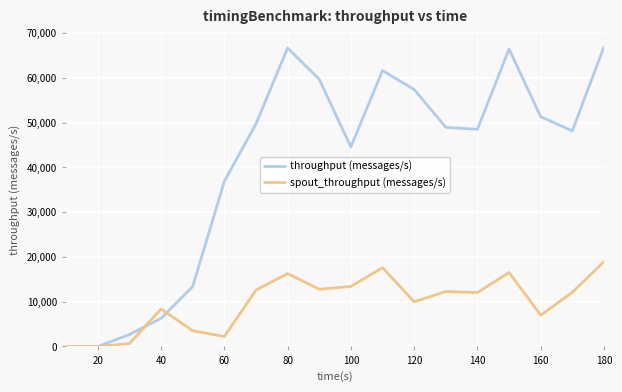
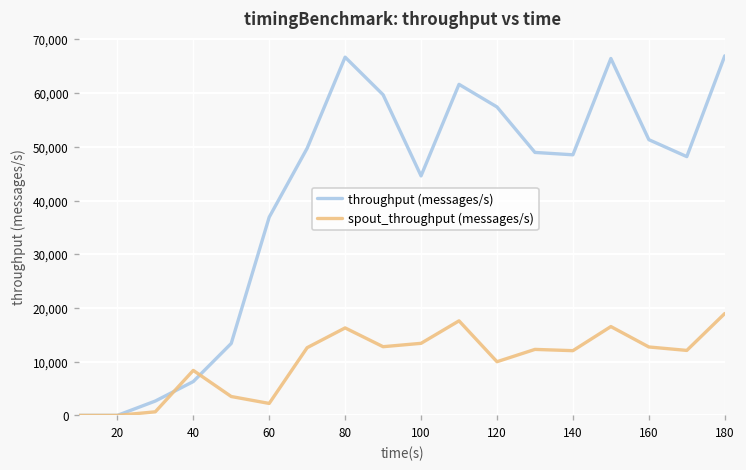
spout_throughput (messages/s), 160: 7,000 -> 13,000
